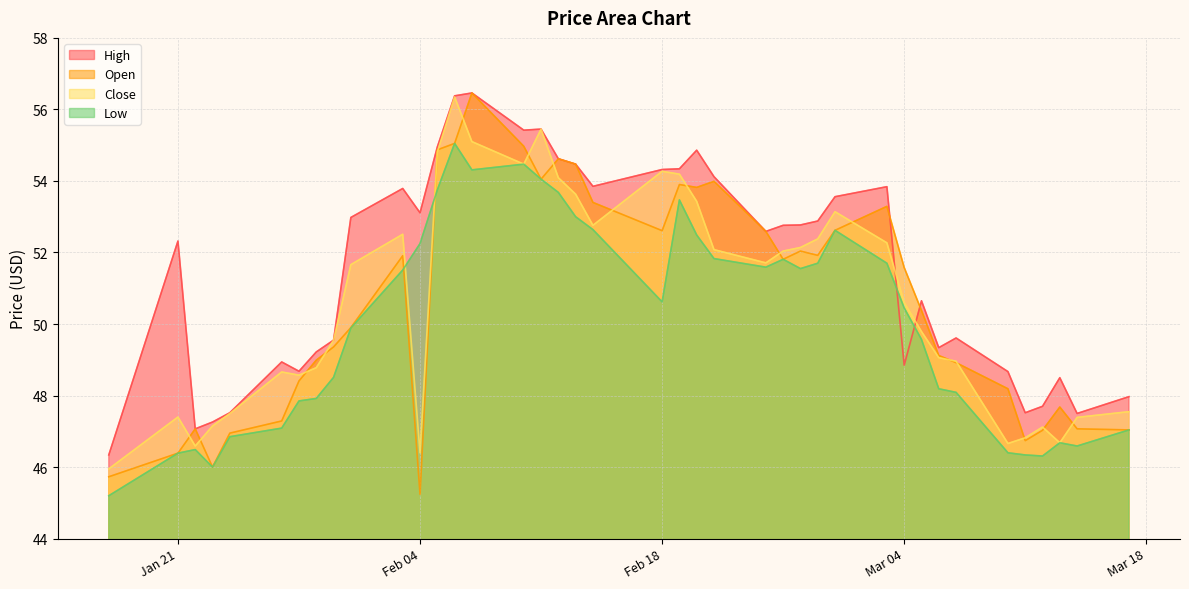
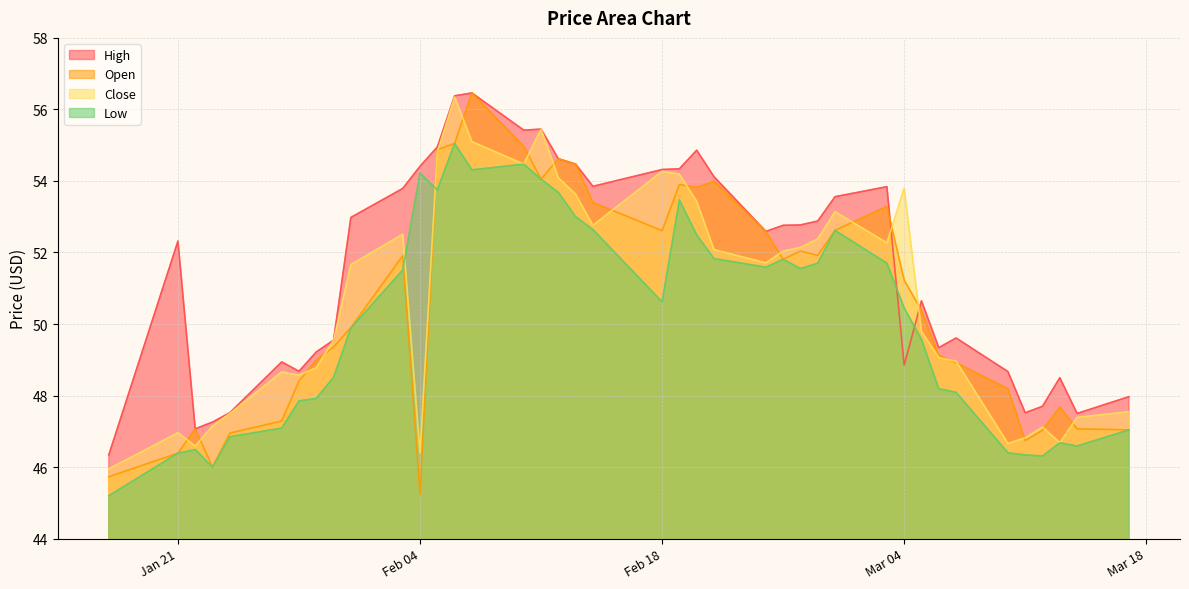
Close, Jan 21: 47.4 -> 47.0
High, Feb 04: 53.1 -> 54.4
Low, Feb 04: 52.3 -> 54.2
Open, Mar 04: 51.6 -> 51.2
Close, Mar 04: 50.6 -> 53.8
